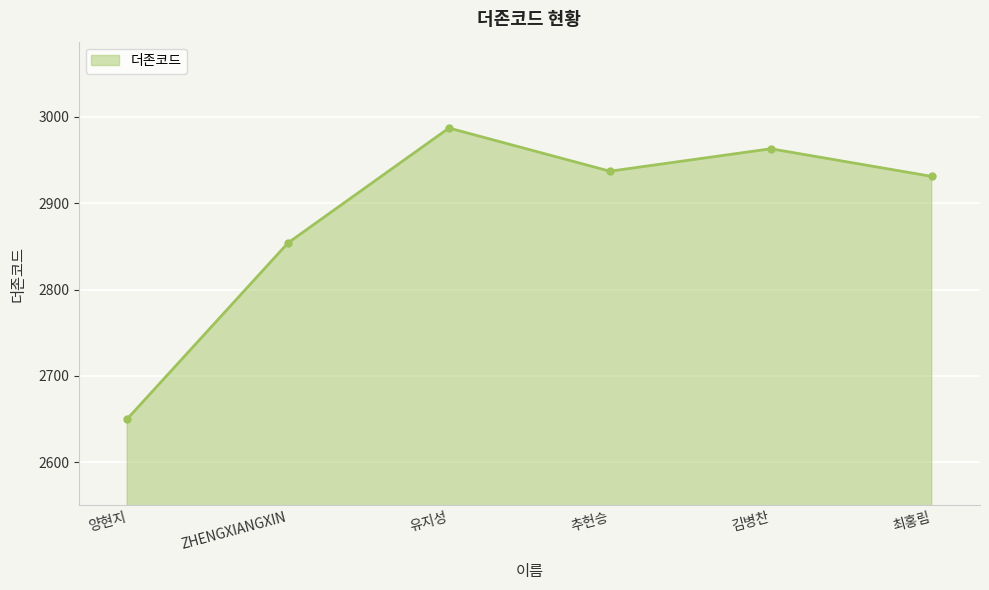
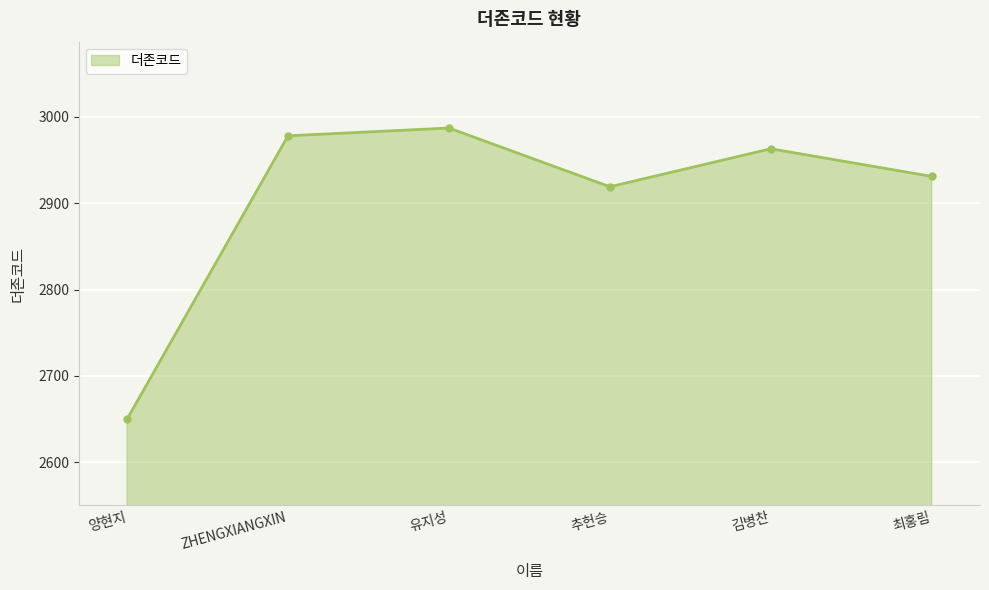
ZHENGXIANGXIN: 2850 -> 2980
추헌승: 2940 -> 2920
